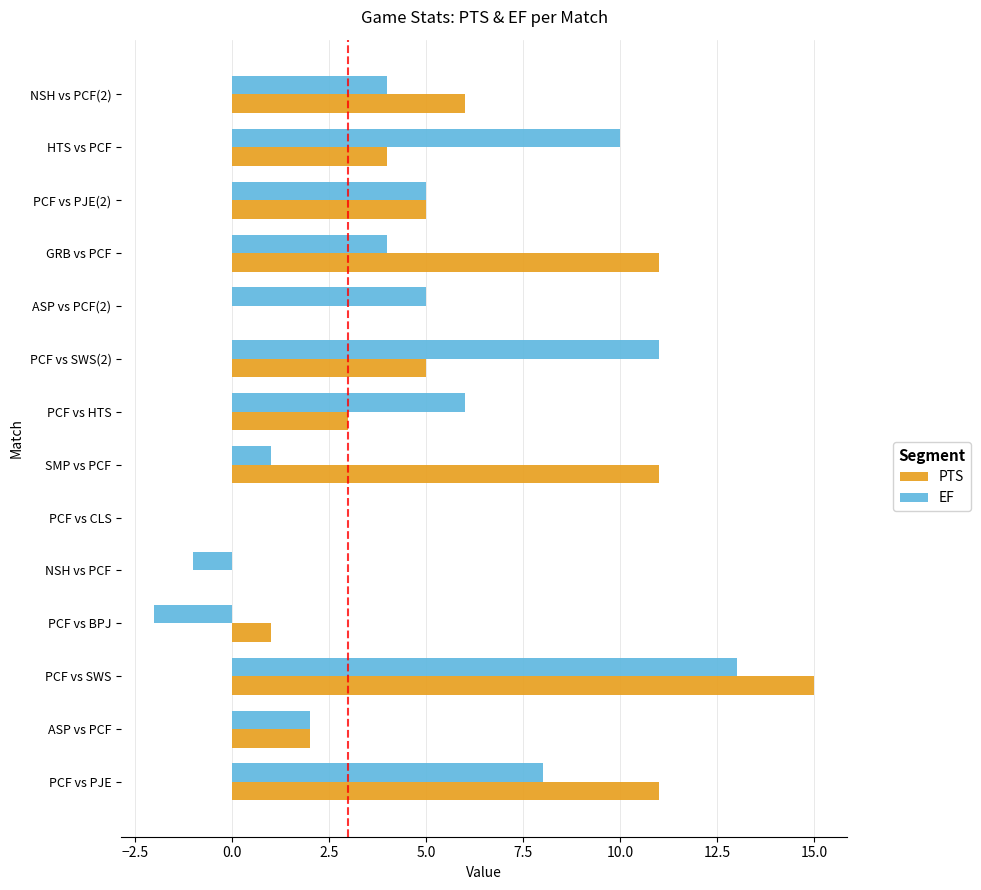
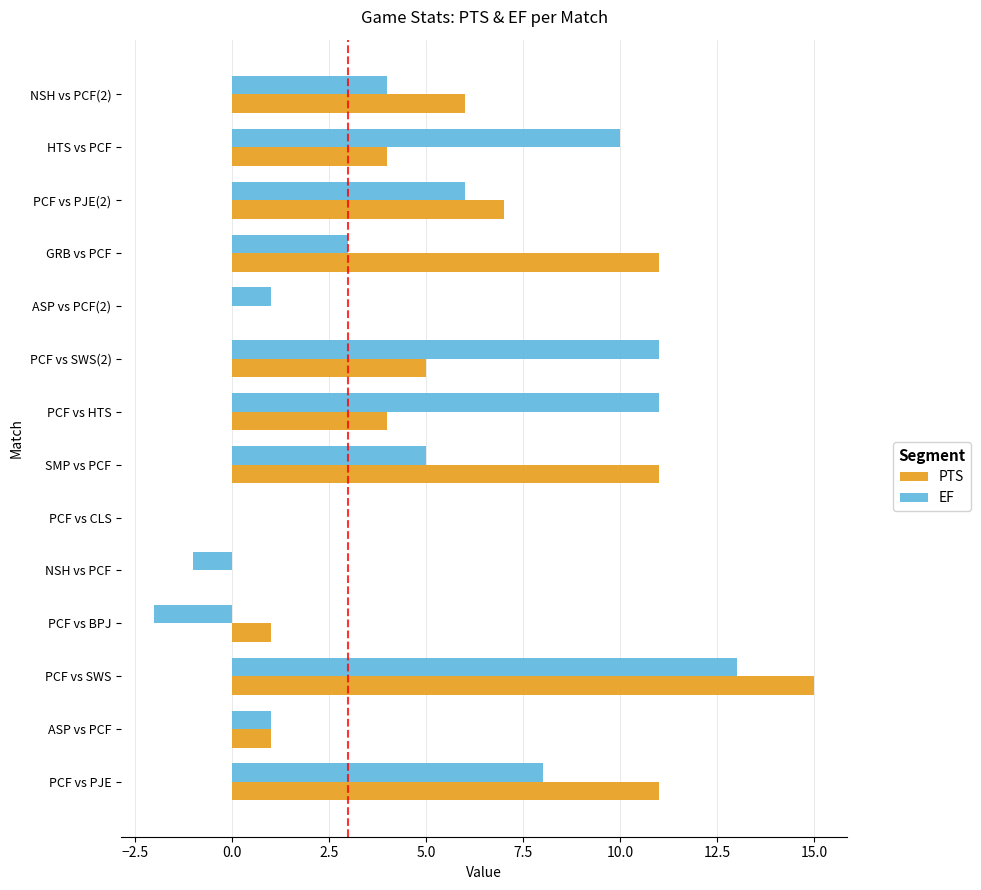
EF, PCF vs PJE(2): 5 -> 6
PTS, PCF vs PJE(2): 5 -> 7
EF, GRB vs PCF: 4 -> 3
EF, ASP vs PCF(2): 5 -> 1
EF, PCF vs HTS: 6 -> 11
PTS, PCF vs HTS: 3 -> 4
EF, SMP vs PCF: 1 -> 5
EF, ASP vs PCF: 2 -> 1
PTS, ASP vs PCF: 2 -> 1
